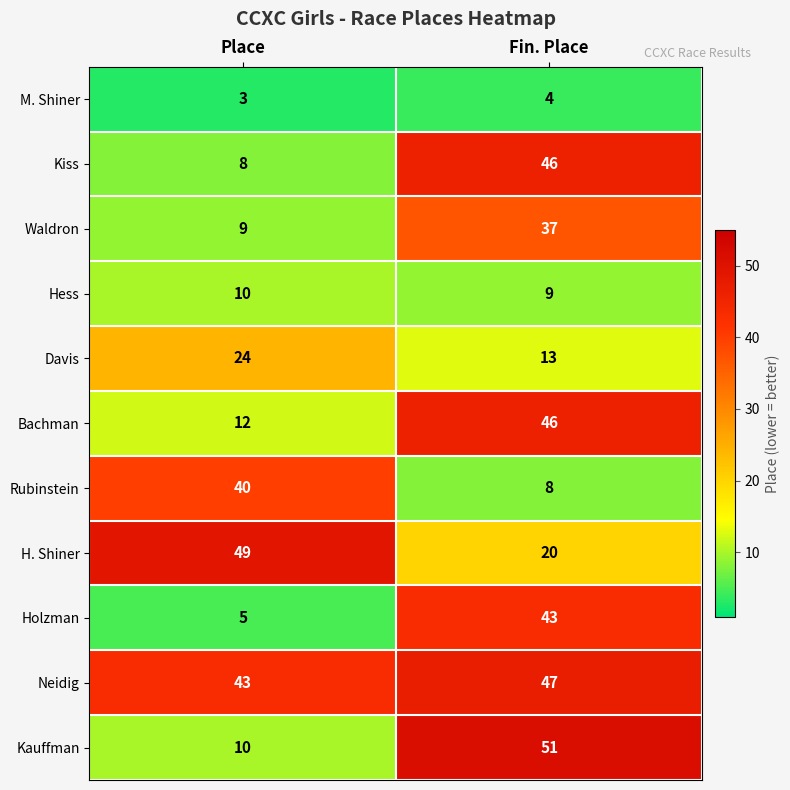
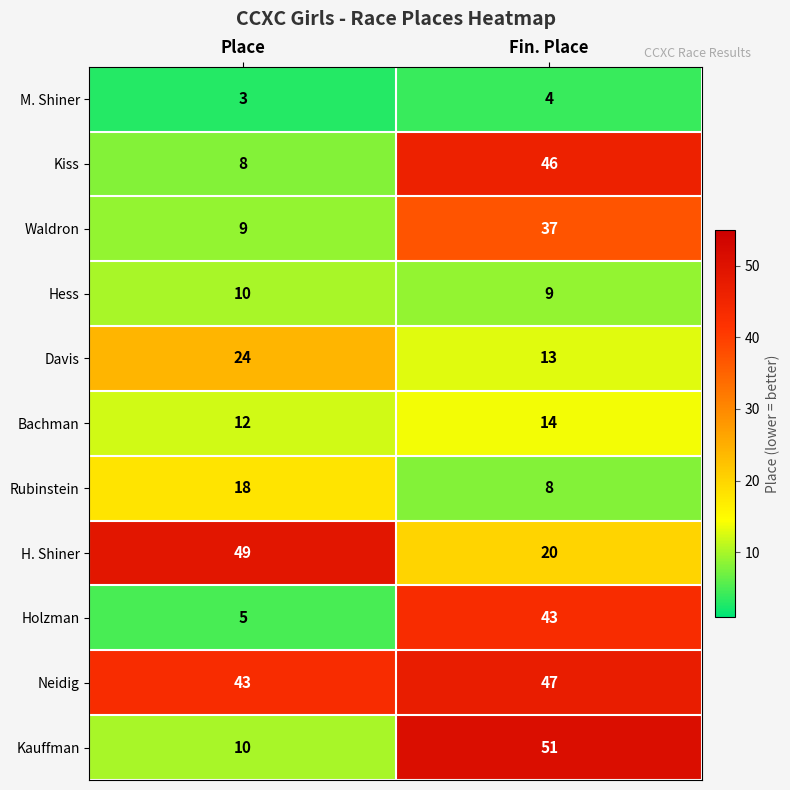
Bachman, Fin. Place: 46 -> 14
Rubinstein, Place: 40 -> 18
